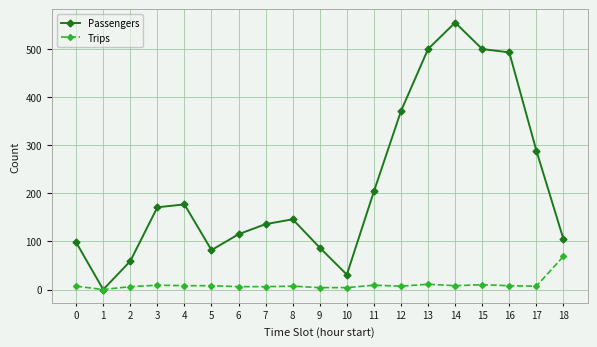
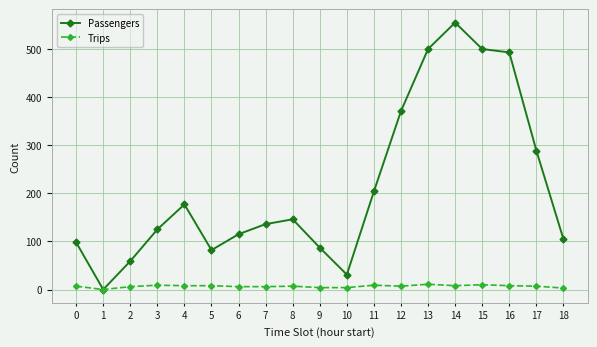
Passengers, 3: 170 -> 130
Trips, 18: 70 -> 0
